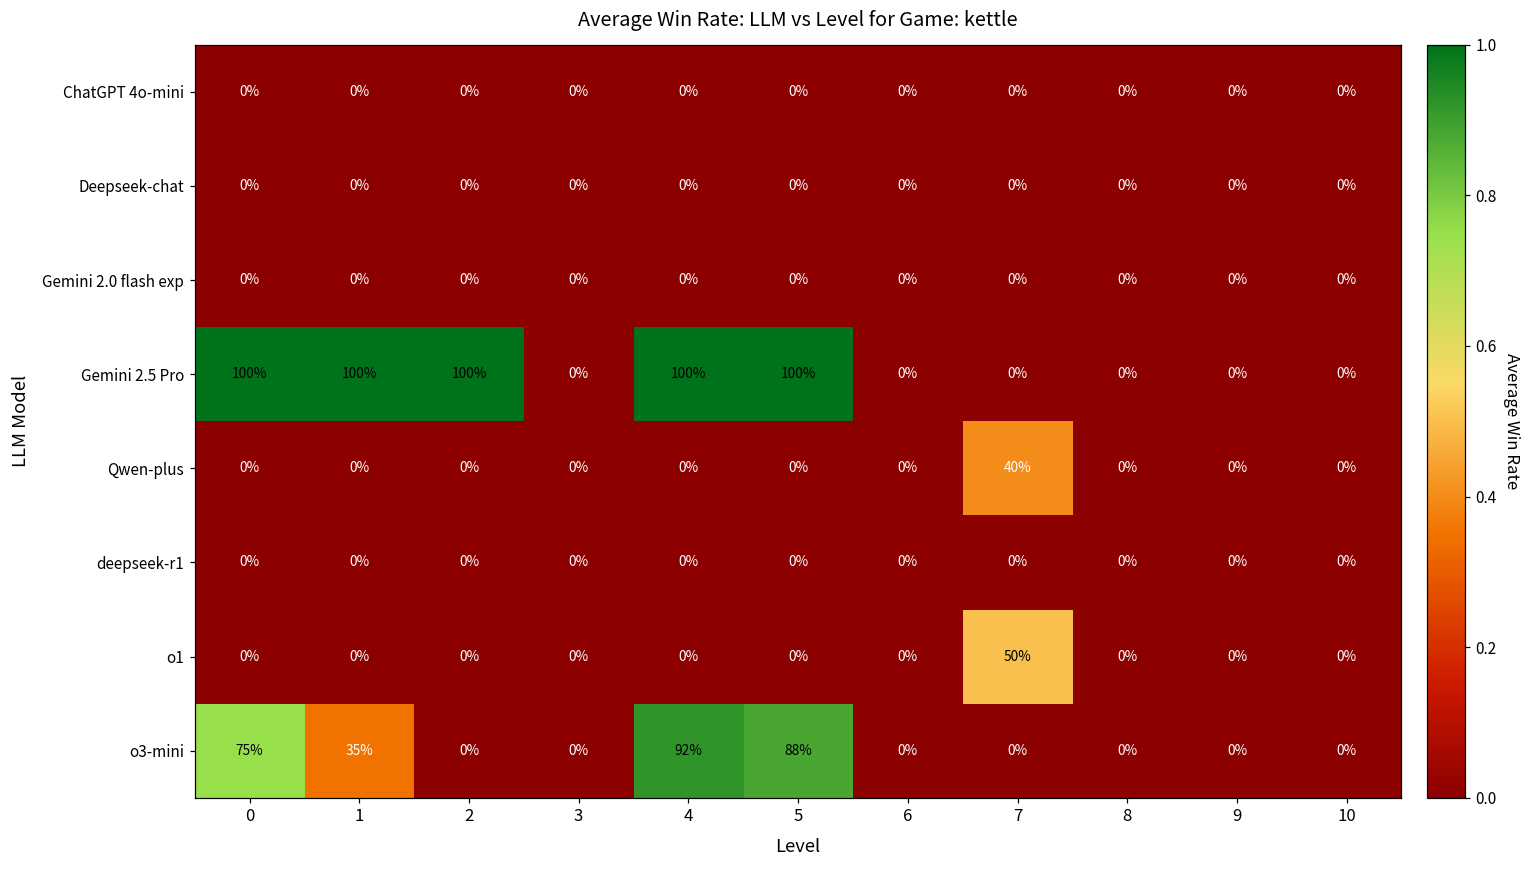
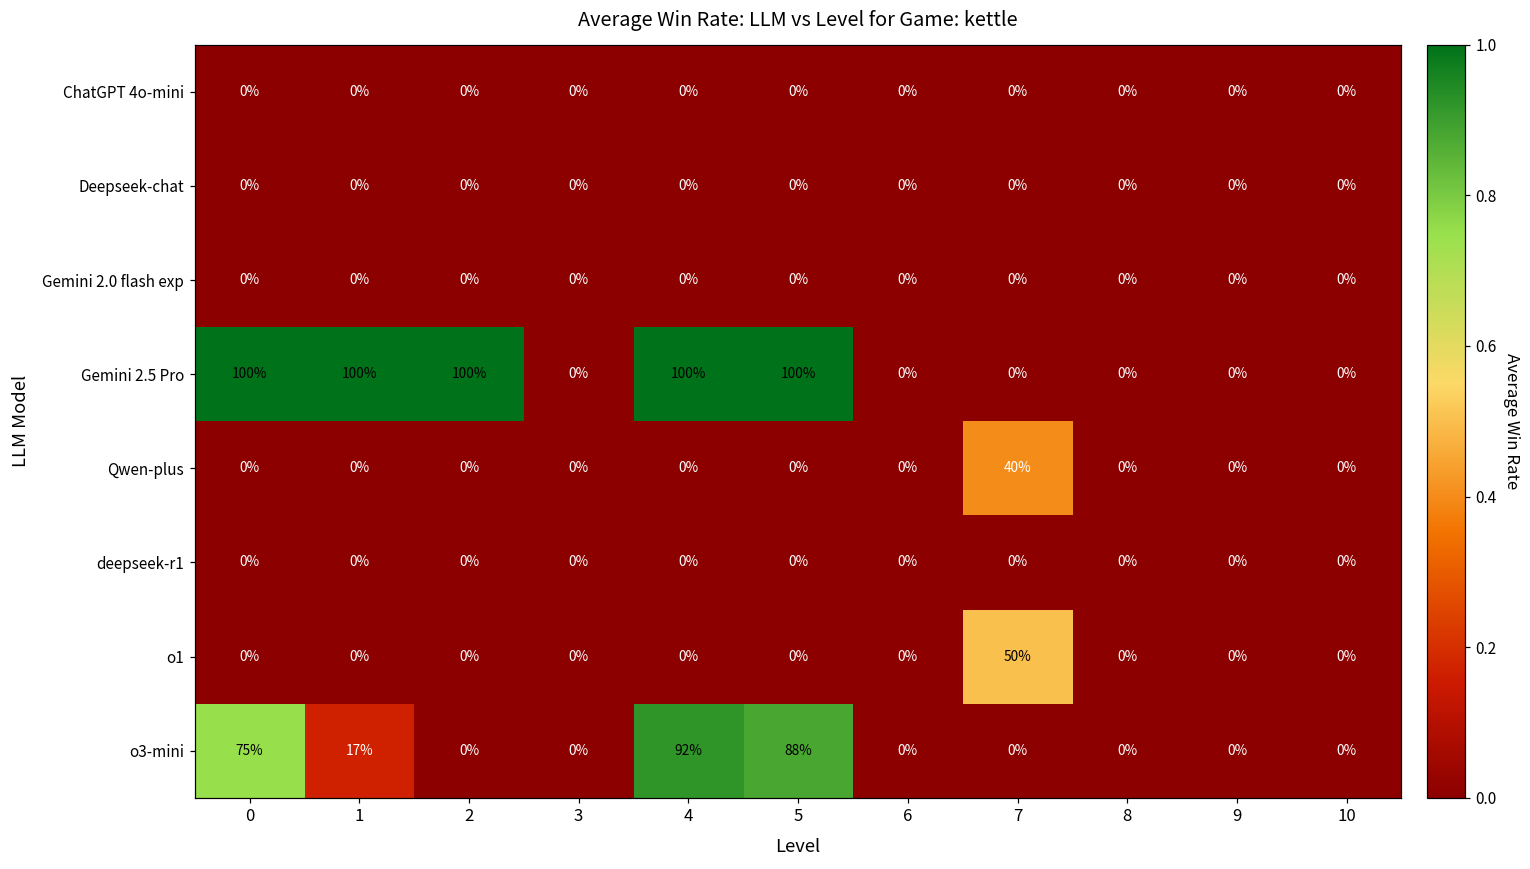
o3-mini, 1: 35% -> 17%
